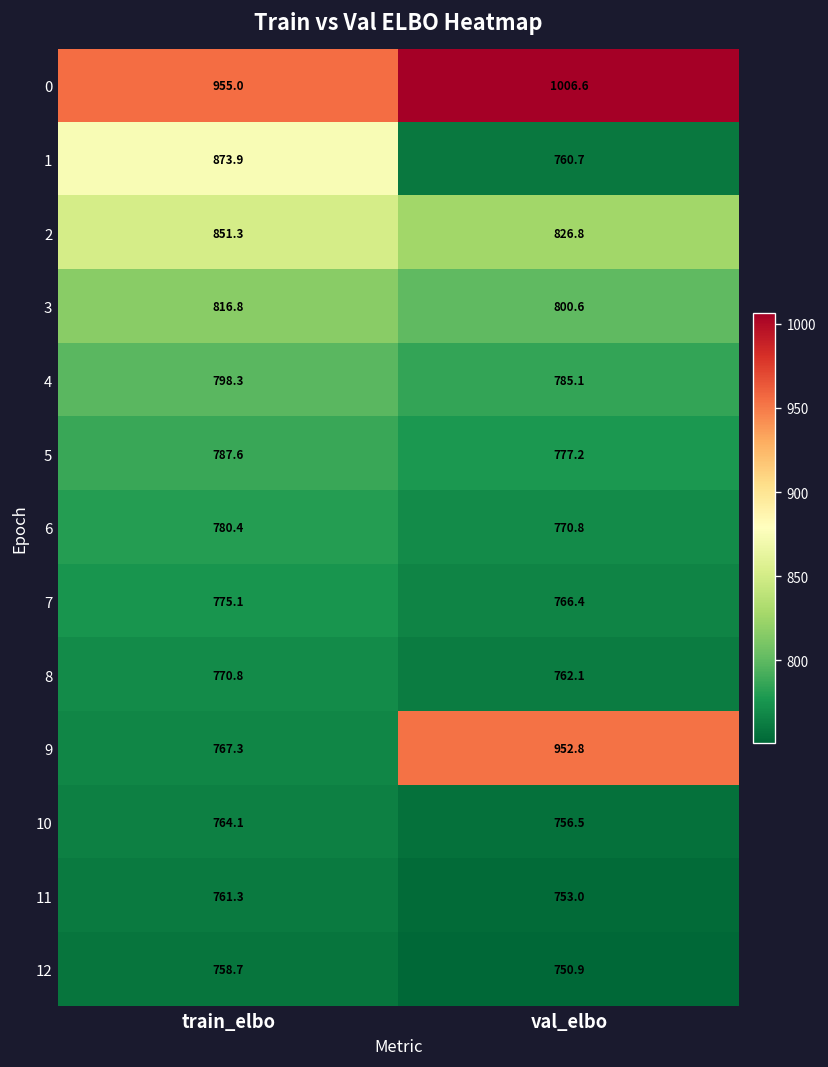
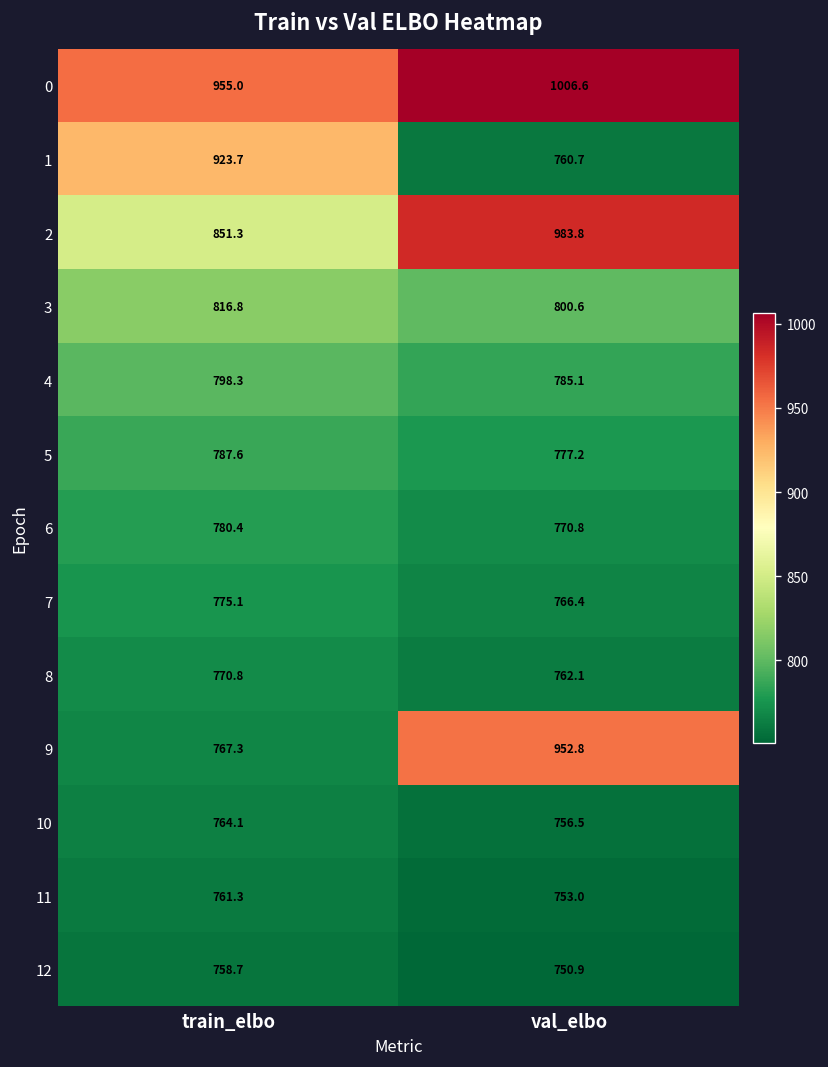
1, train_elbo: 873.9 -> 923.7
2, val_elbo: 826.8 -> 983.8
